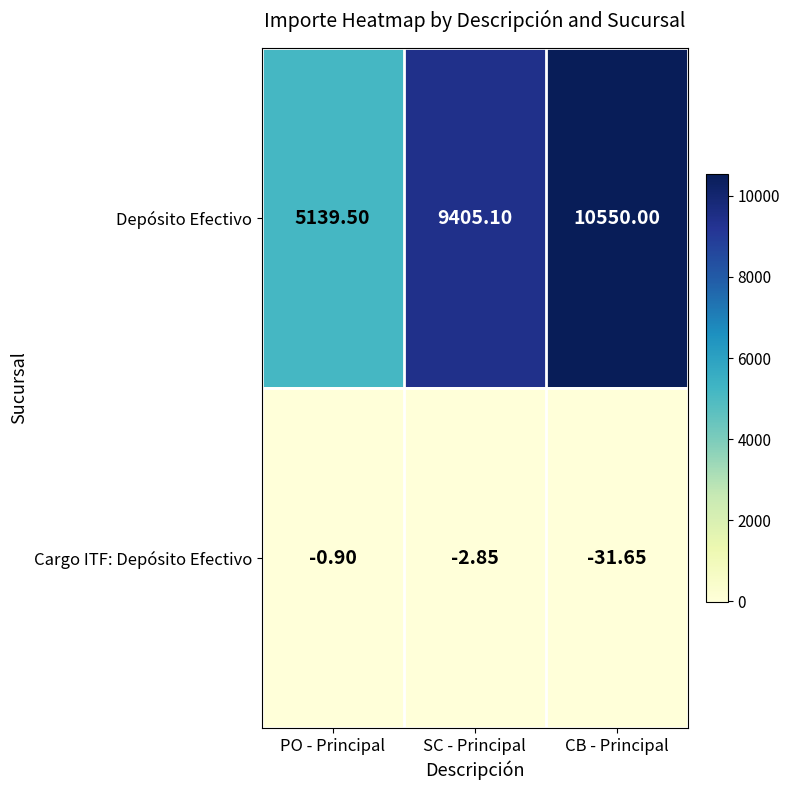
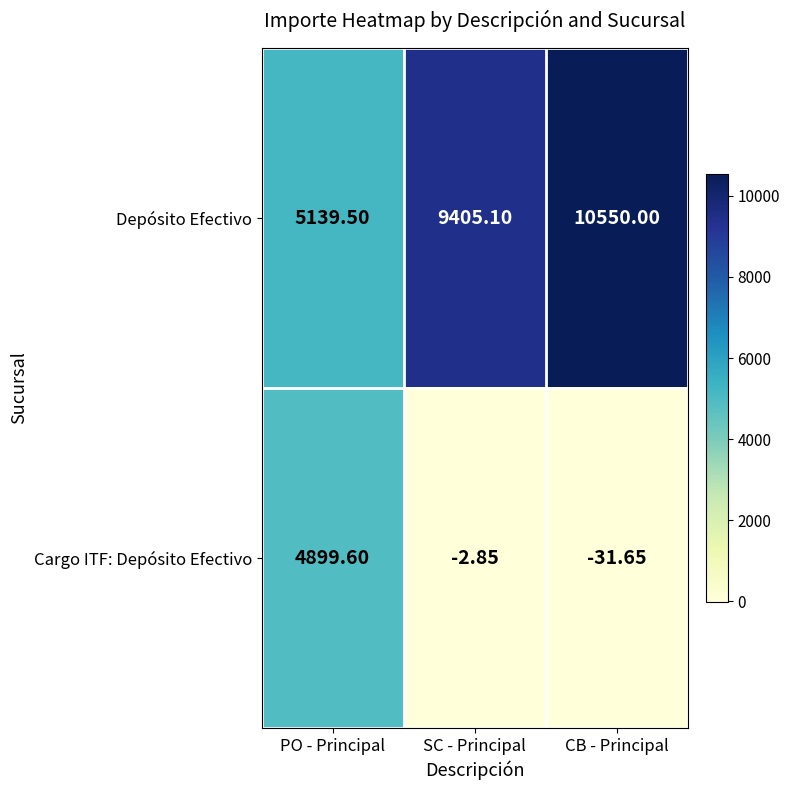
Cargo ITF: Depósito Efectivo, PO - Principal: -0.90 -> 4899.60
